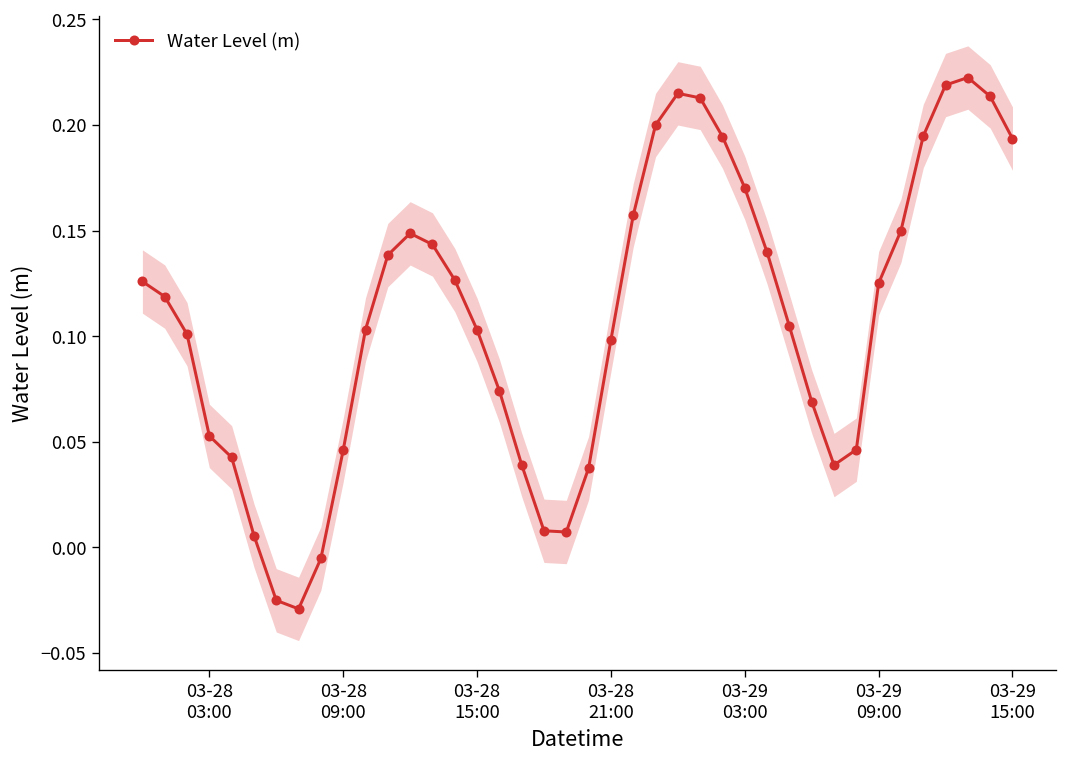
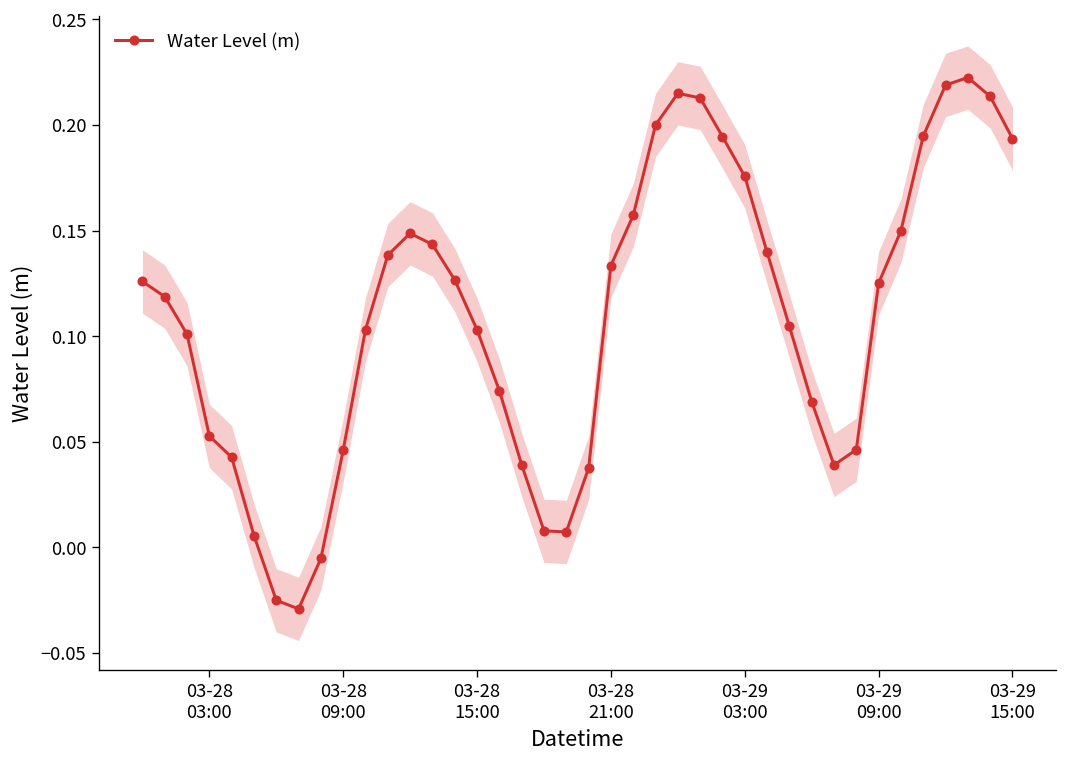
Water Level (m), 03-28 21:00: 0.098 -> 0.133
Water Level (m), 03-29 03:00: 0.170 -> 0.176
